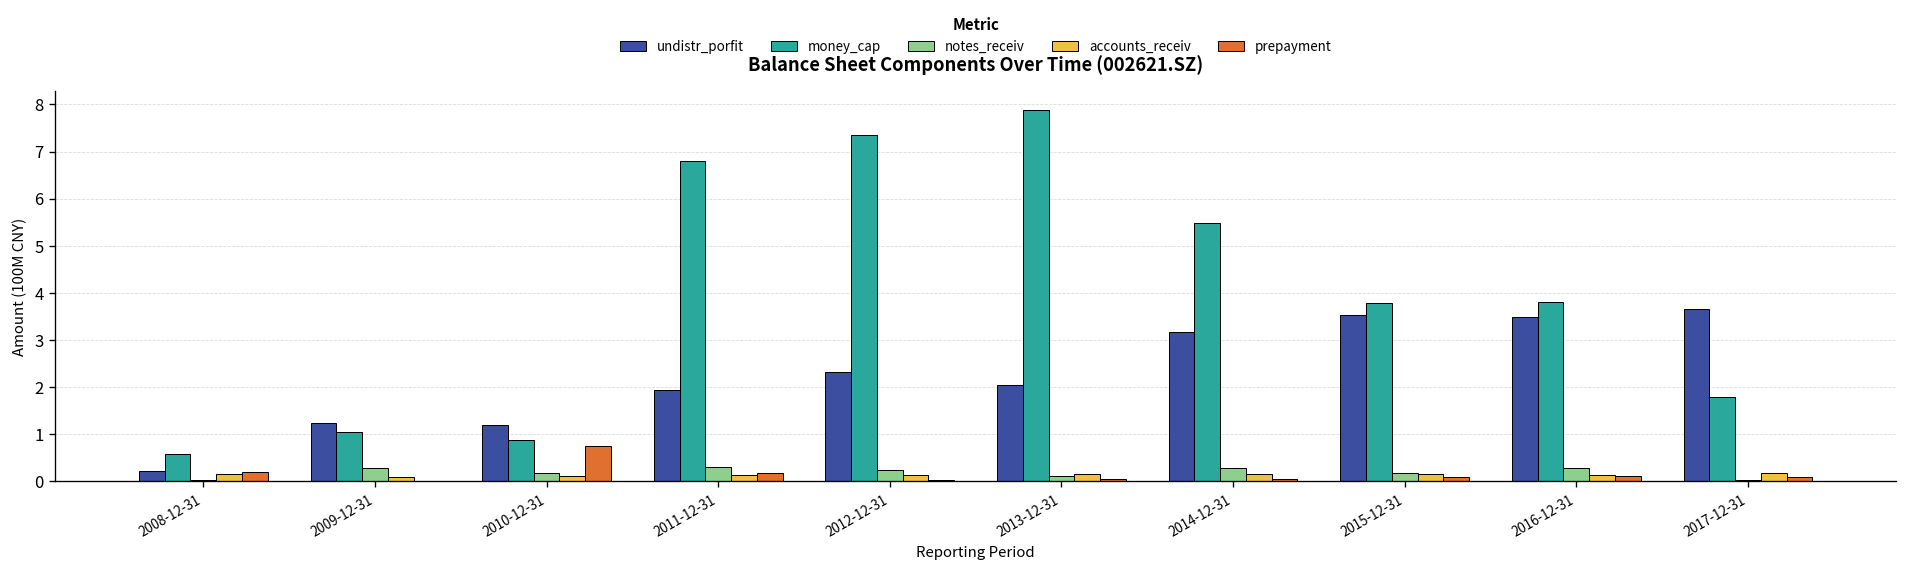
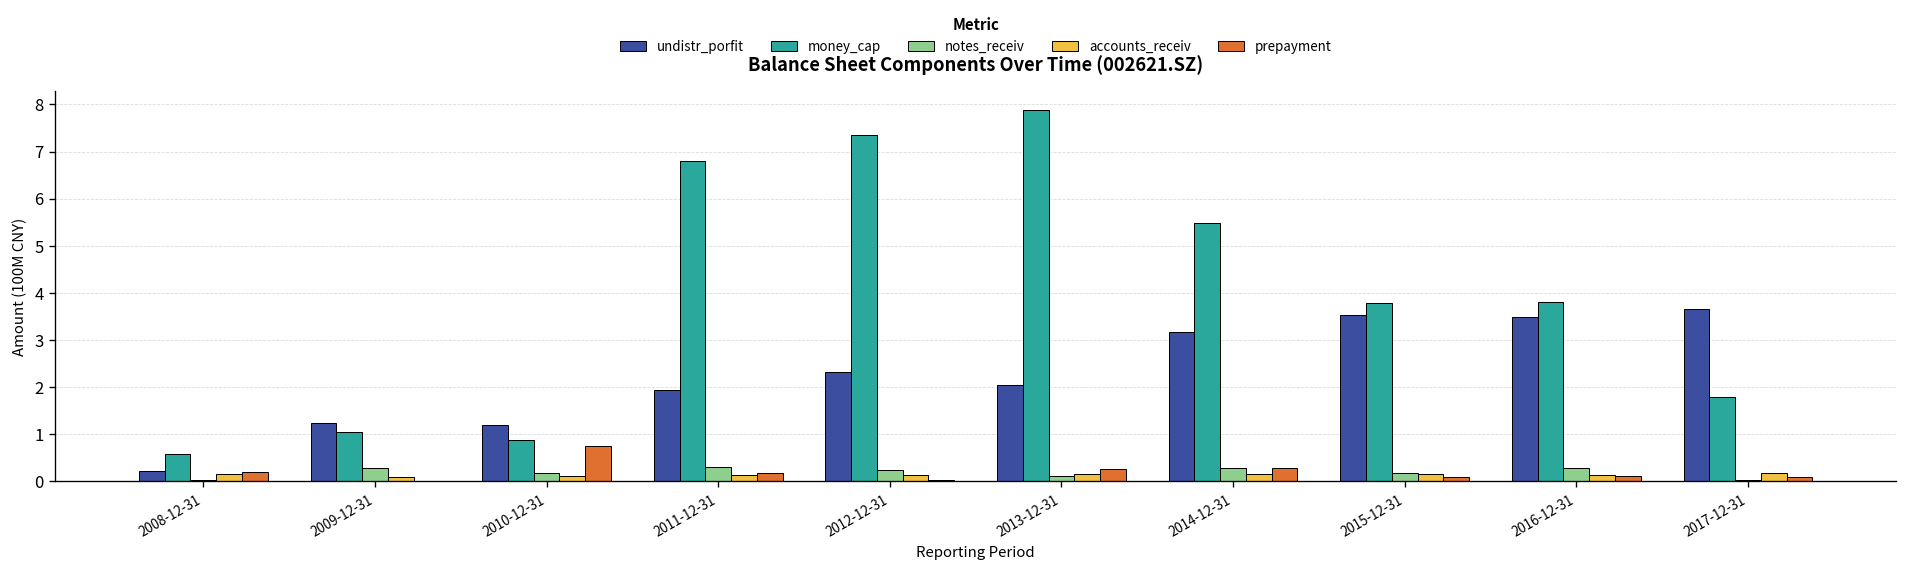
prepayment, 2013-12-31: 0.1 -> 0.3
prepayment, 2014-12-31: 0.0 -> 0.3
